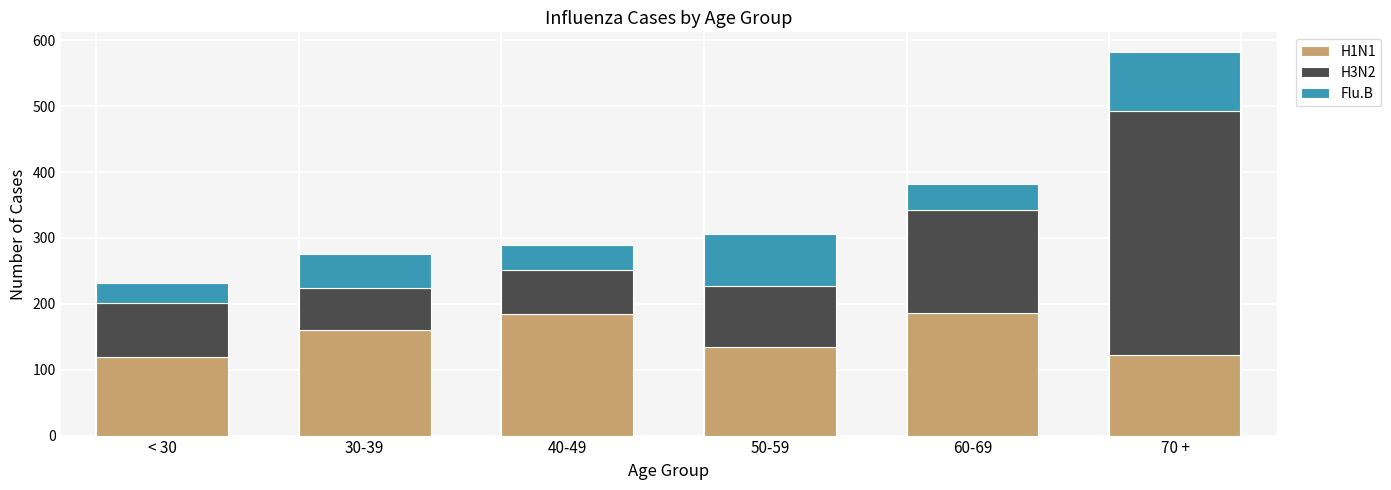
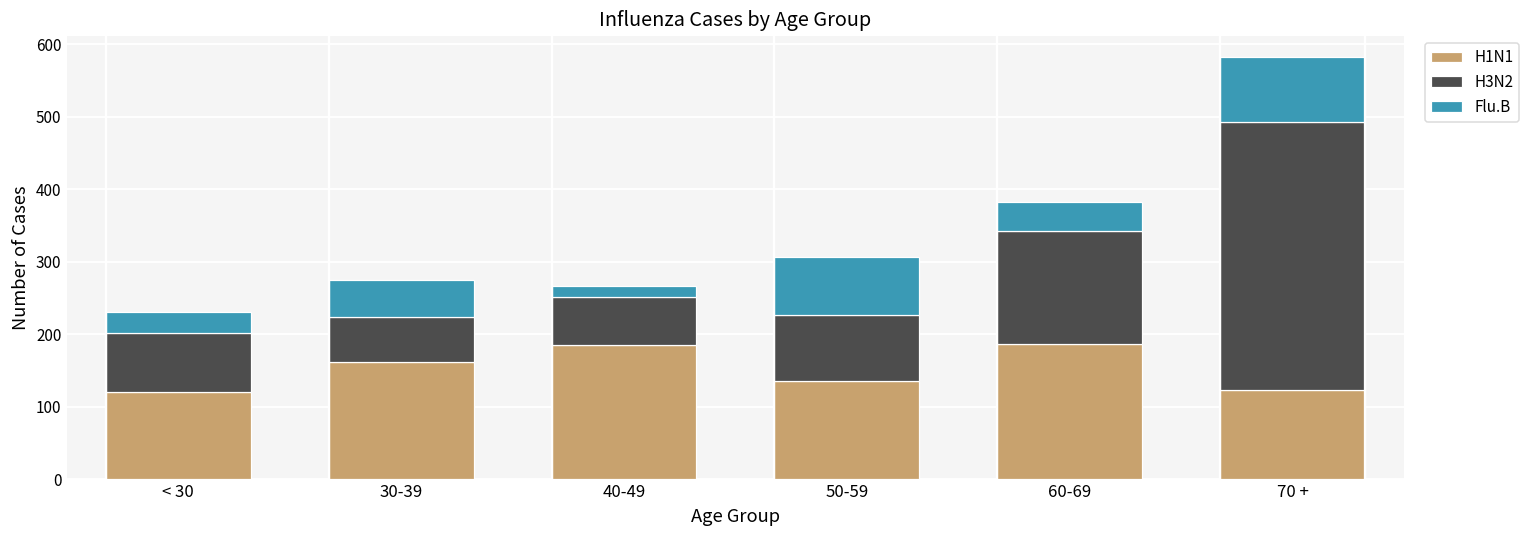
Flu.B, 40-49: 40 -> 10
